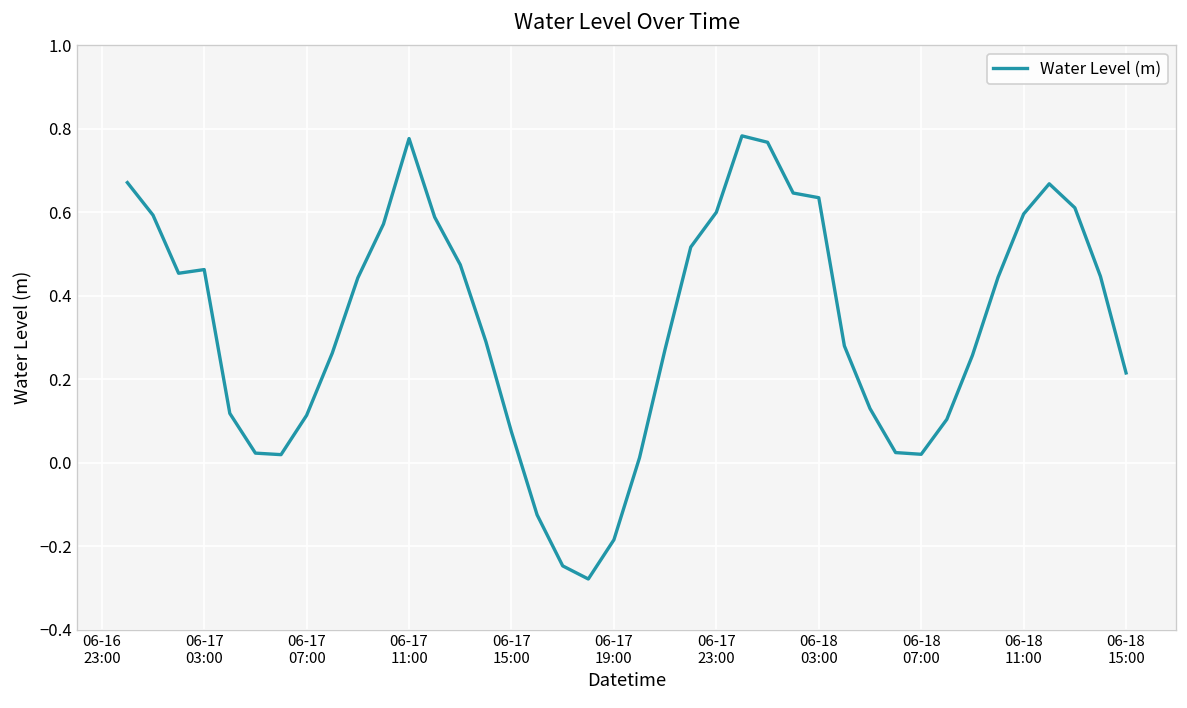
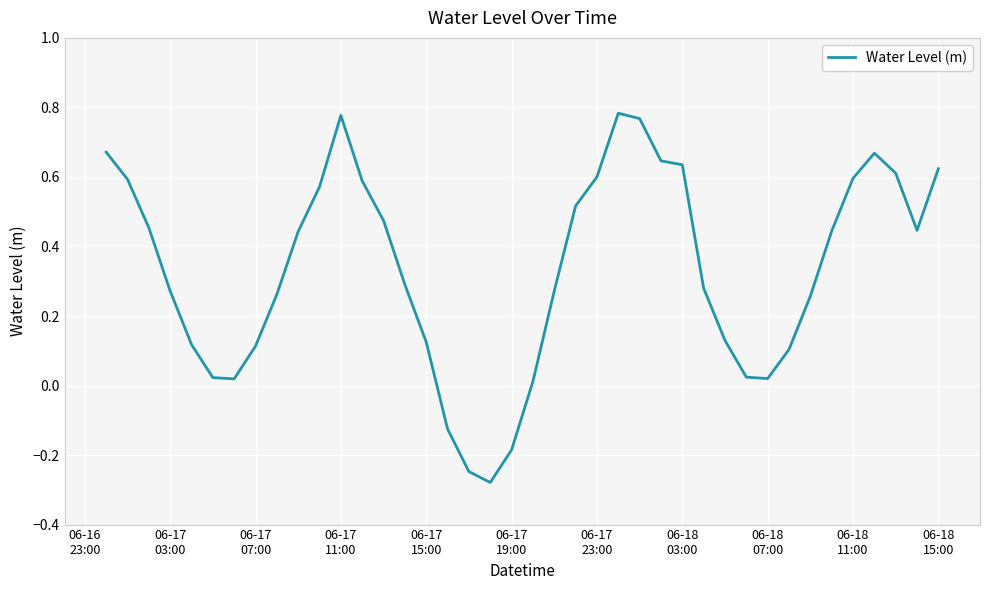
06-17 03:00: 0.46 -> 0.27
06-17 15:00: 0.07 -> 0.12
06-18 15:00: 0.22 -> 0.62
